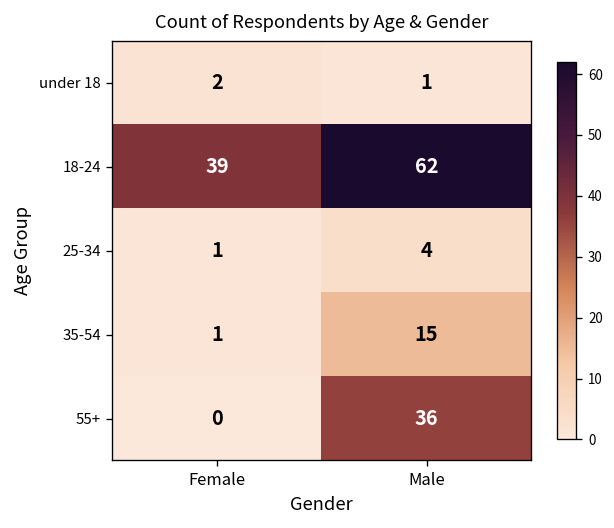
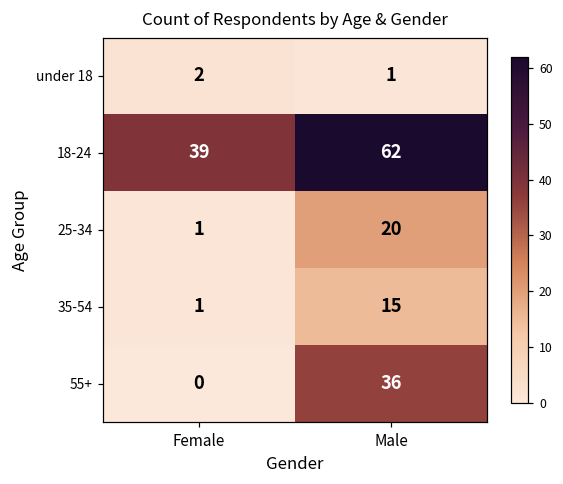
25-34, Male: 4 -> 20
